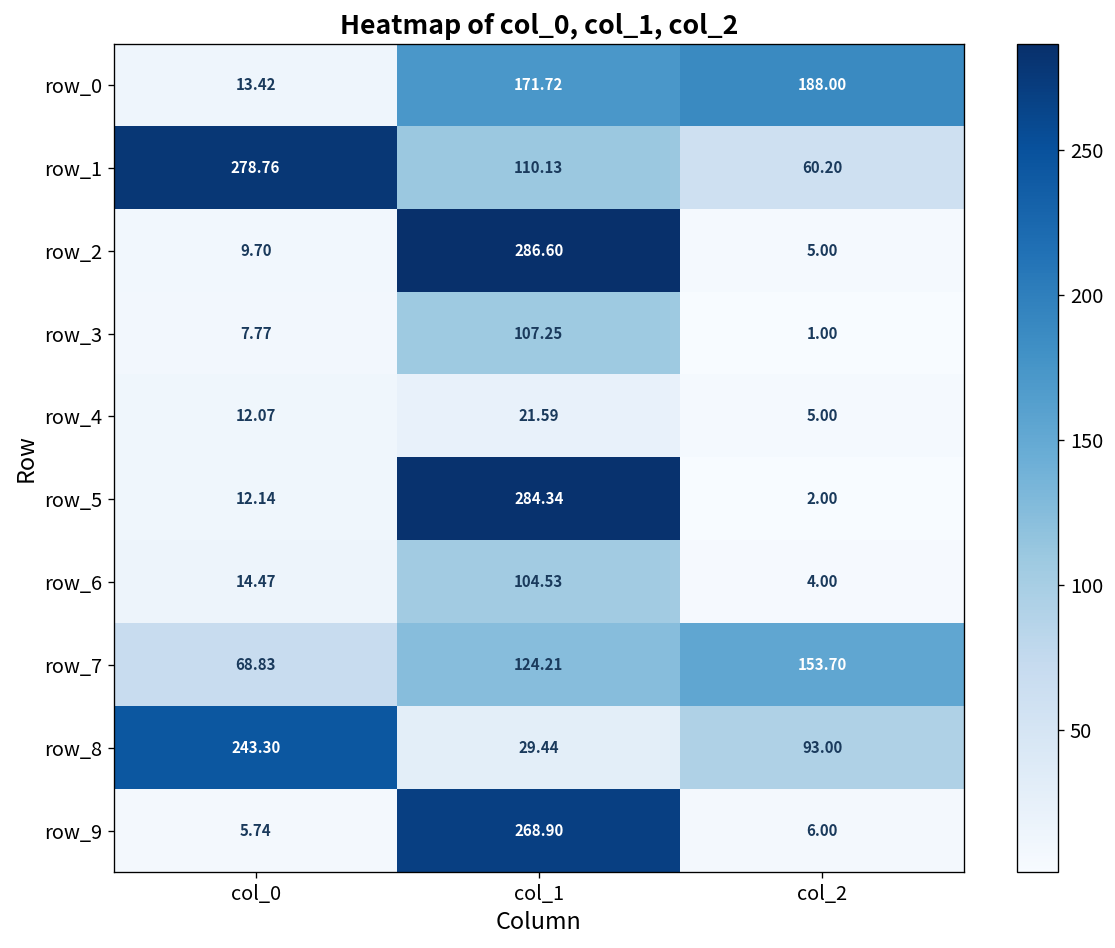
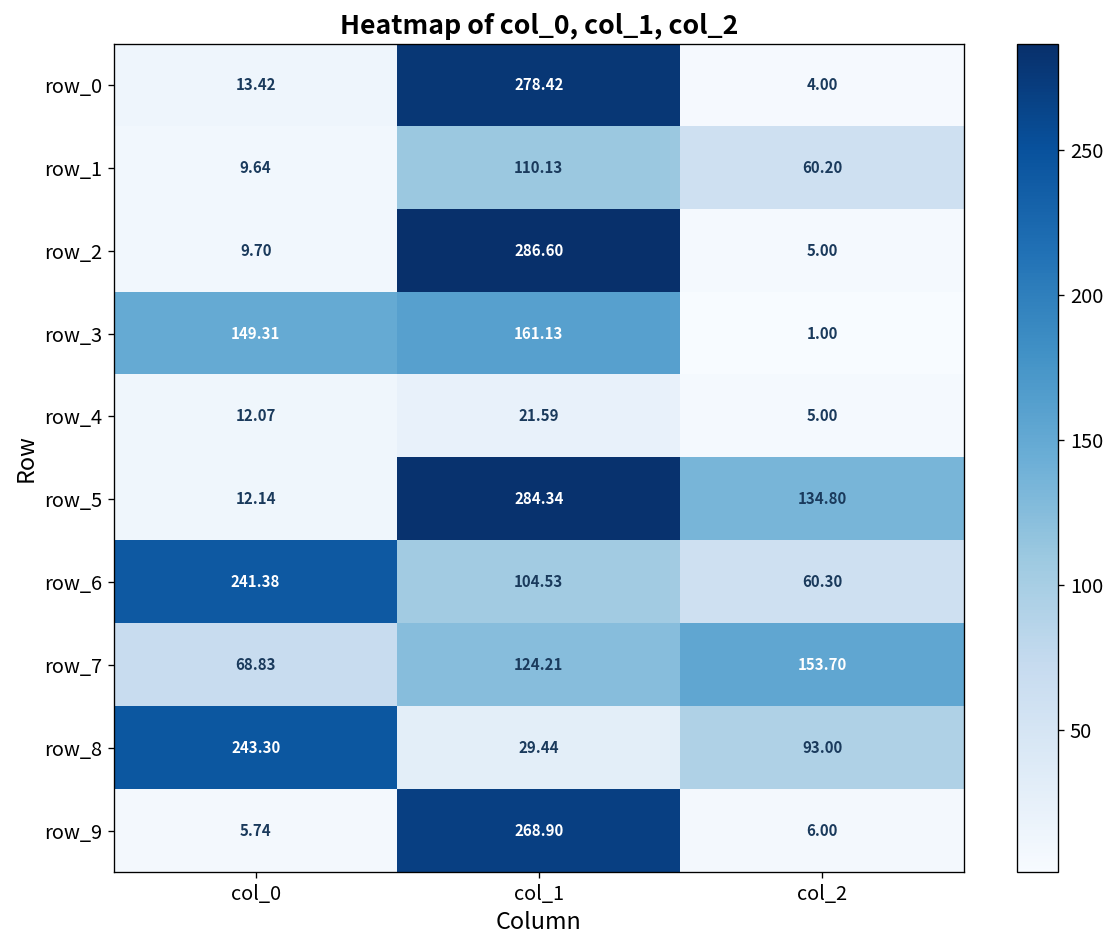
row_0, col_1: 171.72 -> 278.42
row_0, col_2: 188.00 -> 4.00
row_1, col_0: 278.76 -> 9.64
row_3, col_0: 7.77 -> 149.31
row_3, col_1: 107.25 -> 161.13
row_5, col_2: 2.00 -> 134.80
row_6, col_0: 14.47 -> 241.38
row_6, col_2: 4.00 -> 60.30
